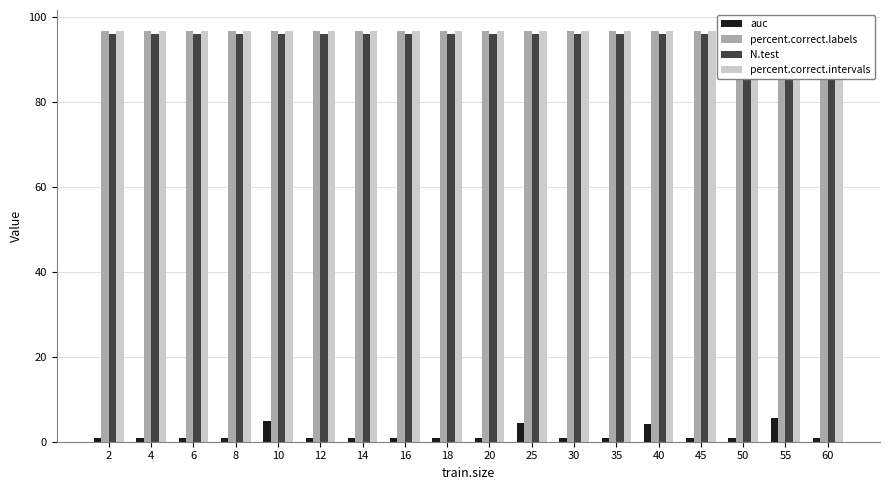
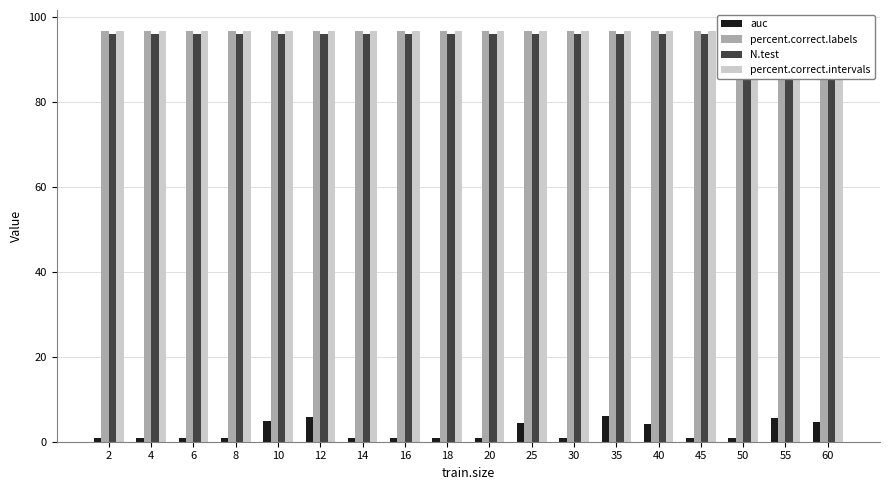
auc, 12: 1 -> 6
auc, 35: 1 -> 6
auc, 60: 1 -> 5
